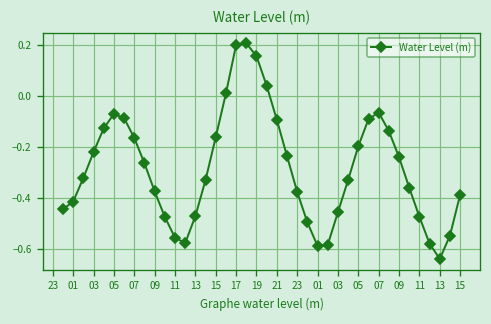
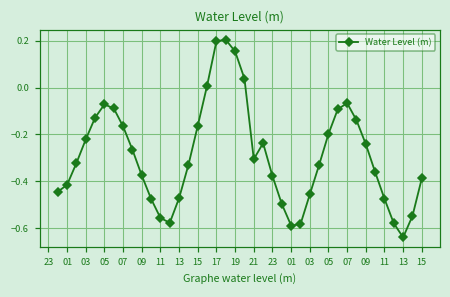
21: -0.09 -> -0.31
